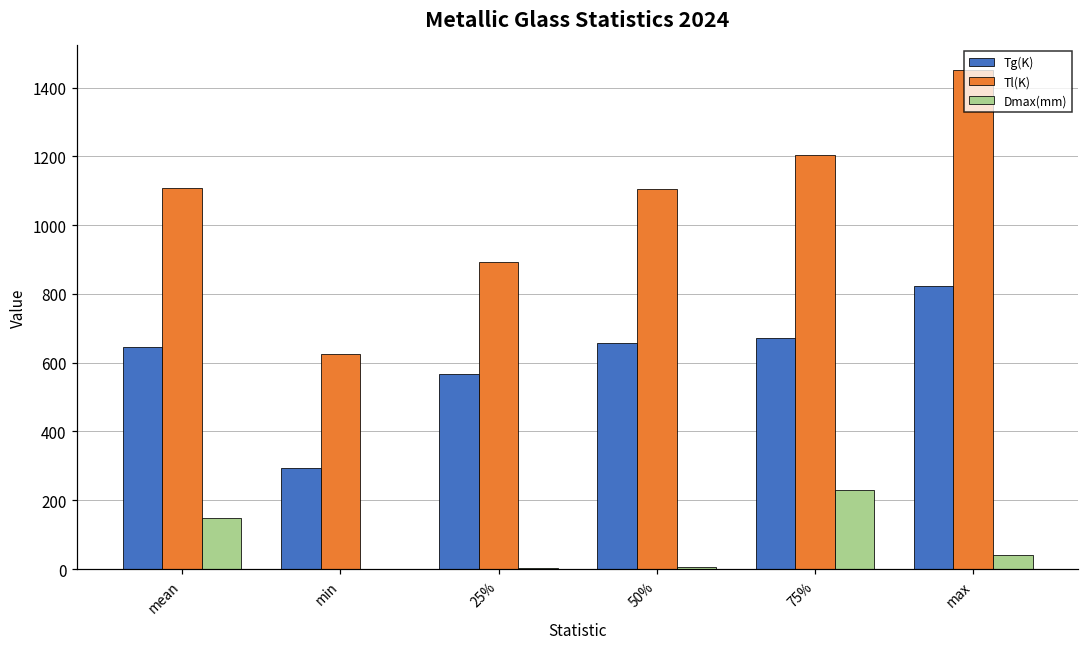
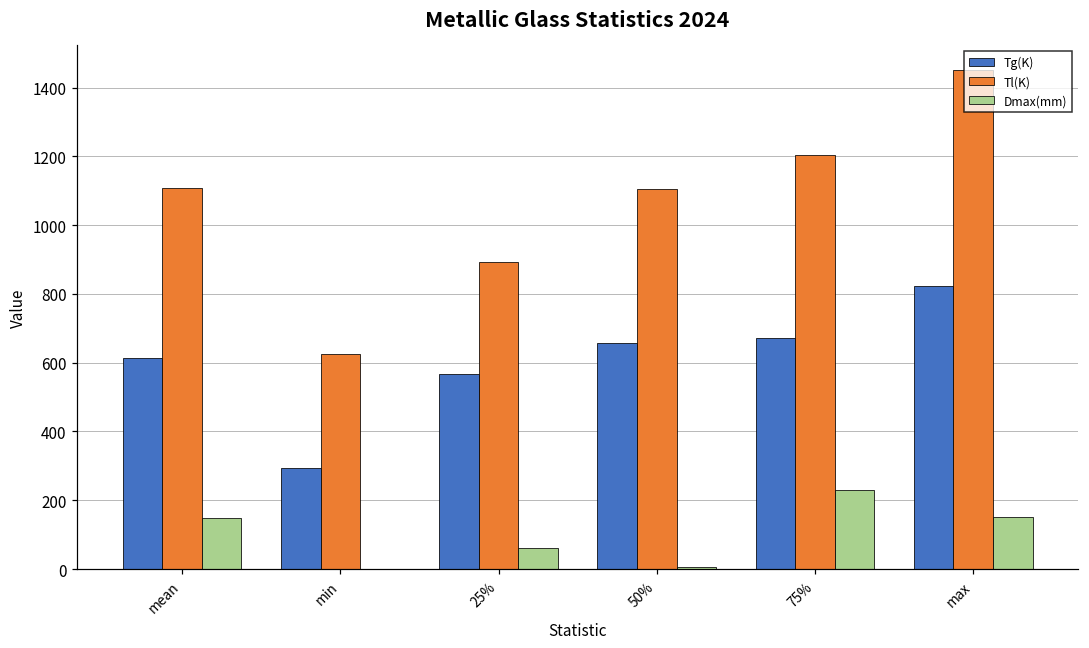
Tg(K), mean: 650 -> 610
Dmax(mm), 25%: 0 -> 60
Dmax(mm), max: 40 -> 150
